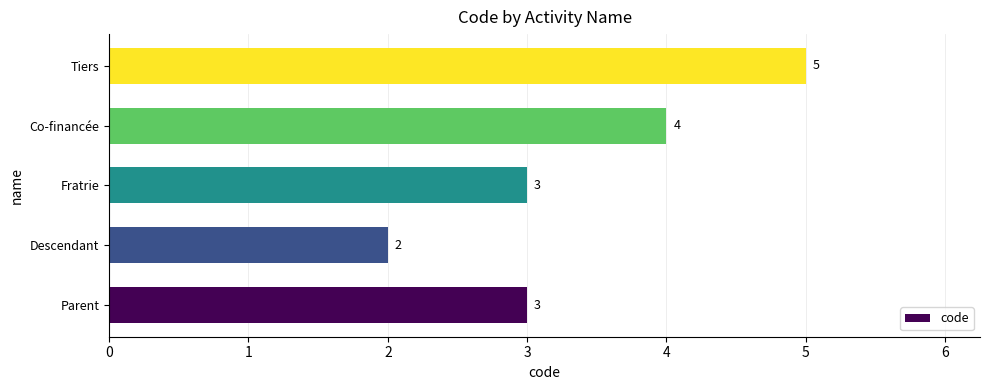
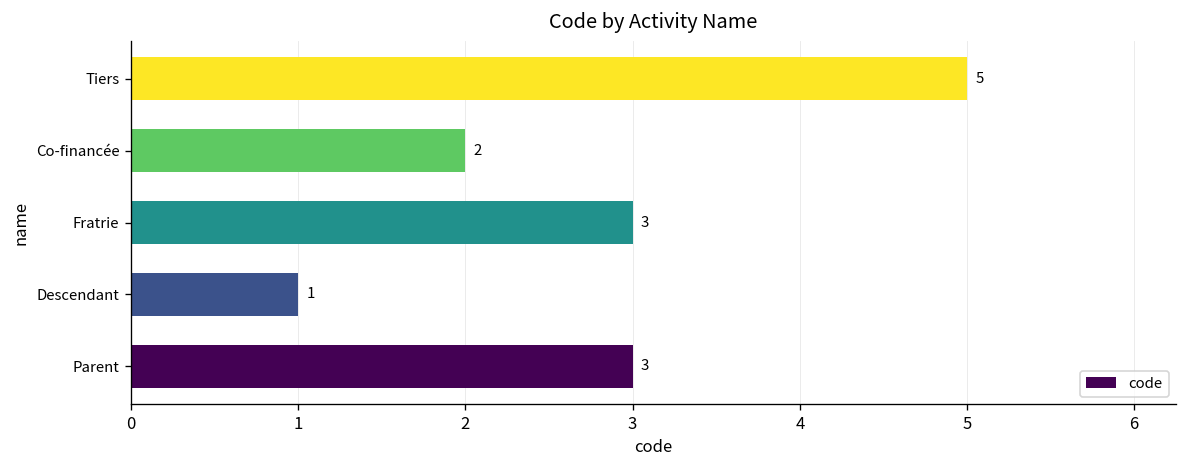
Co-financée: 4 -> 2
Descendant: 2 -> 1
